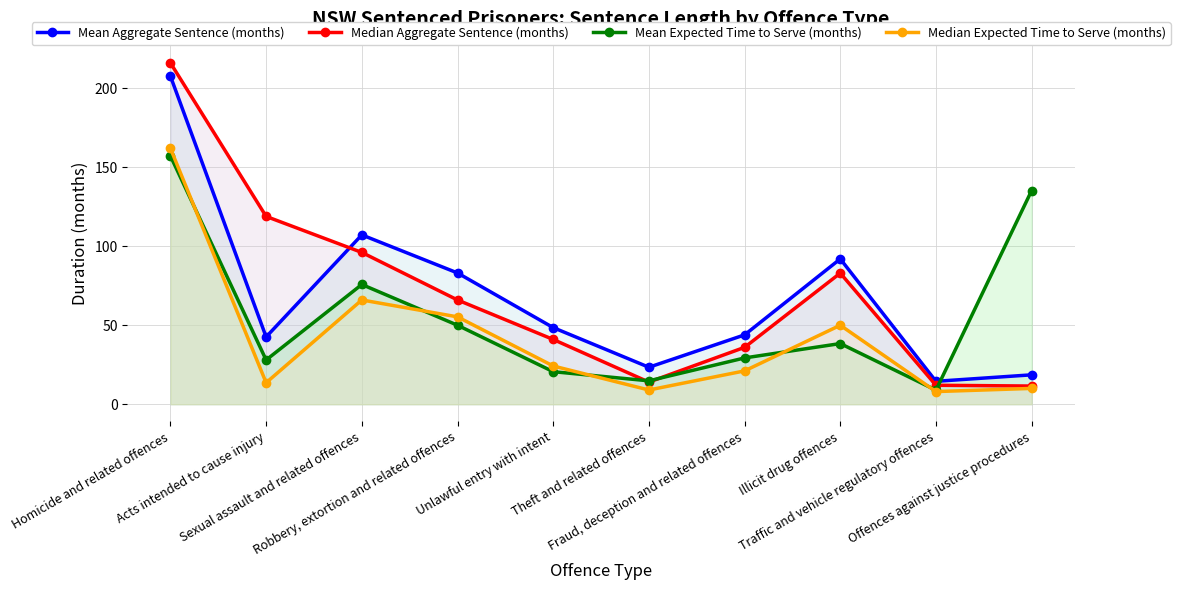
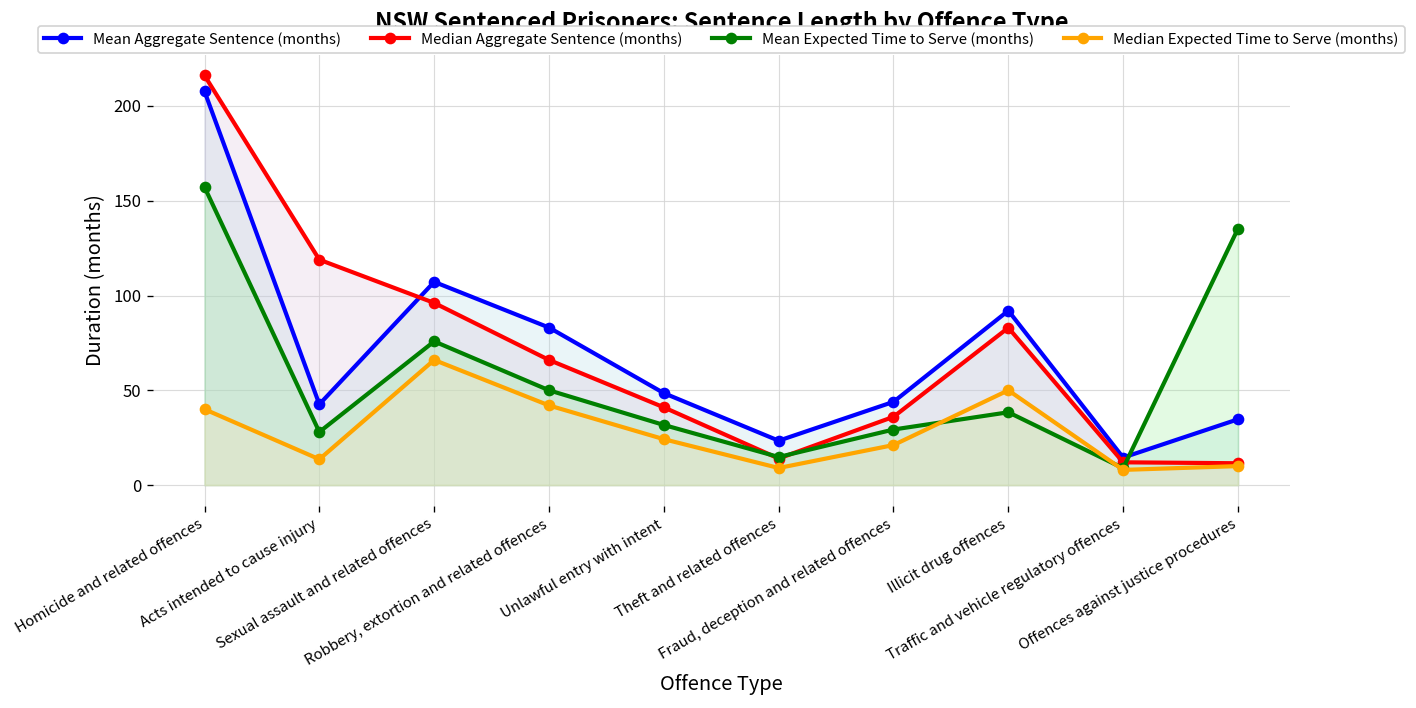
Median Expected Time to Serve (months), Homicide and related offences: 162 -> 40
Median Expected Time to Serve (months), Robbery, extortion and related offences: 55 -> 42
Mean Expected Time to Serve (months), Unlawful entry with intent: 21 -> 32
Mean Aggregate Sentence (months), Offences against justice procedures: 19 -> 35
